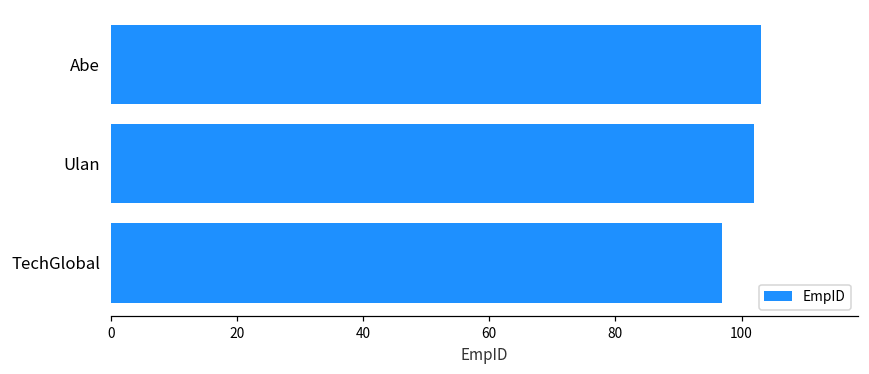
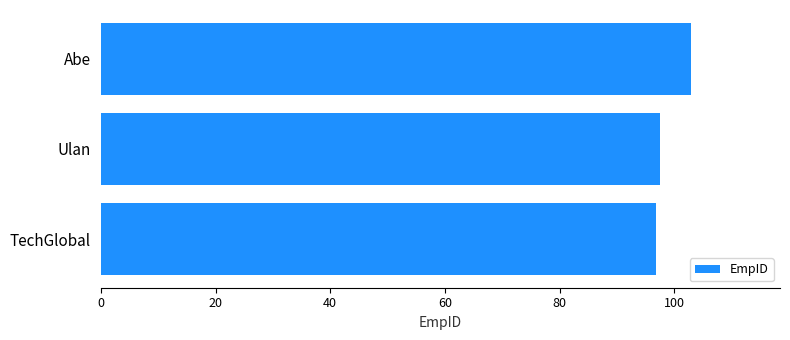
Ulan: 102 -> 98
